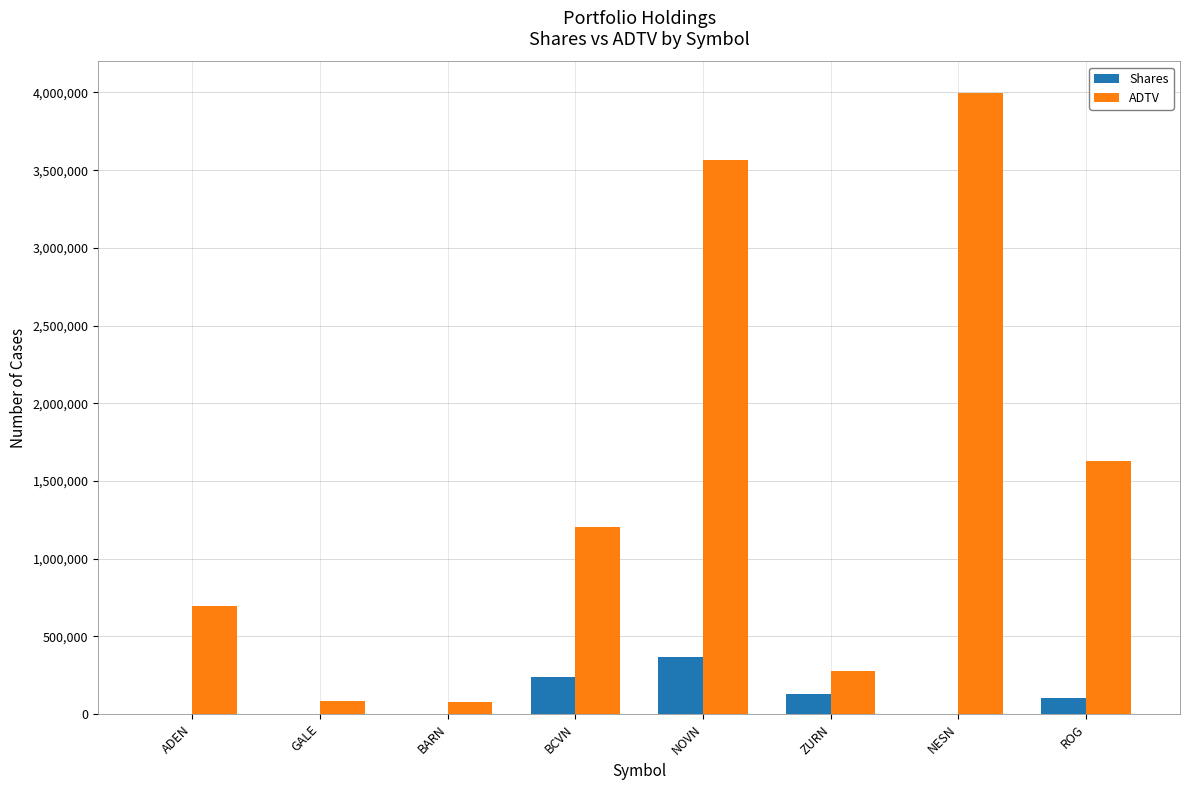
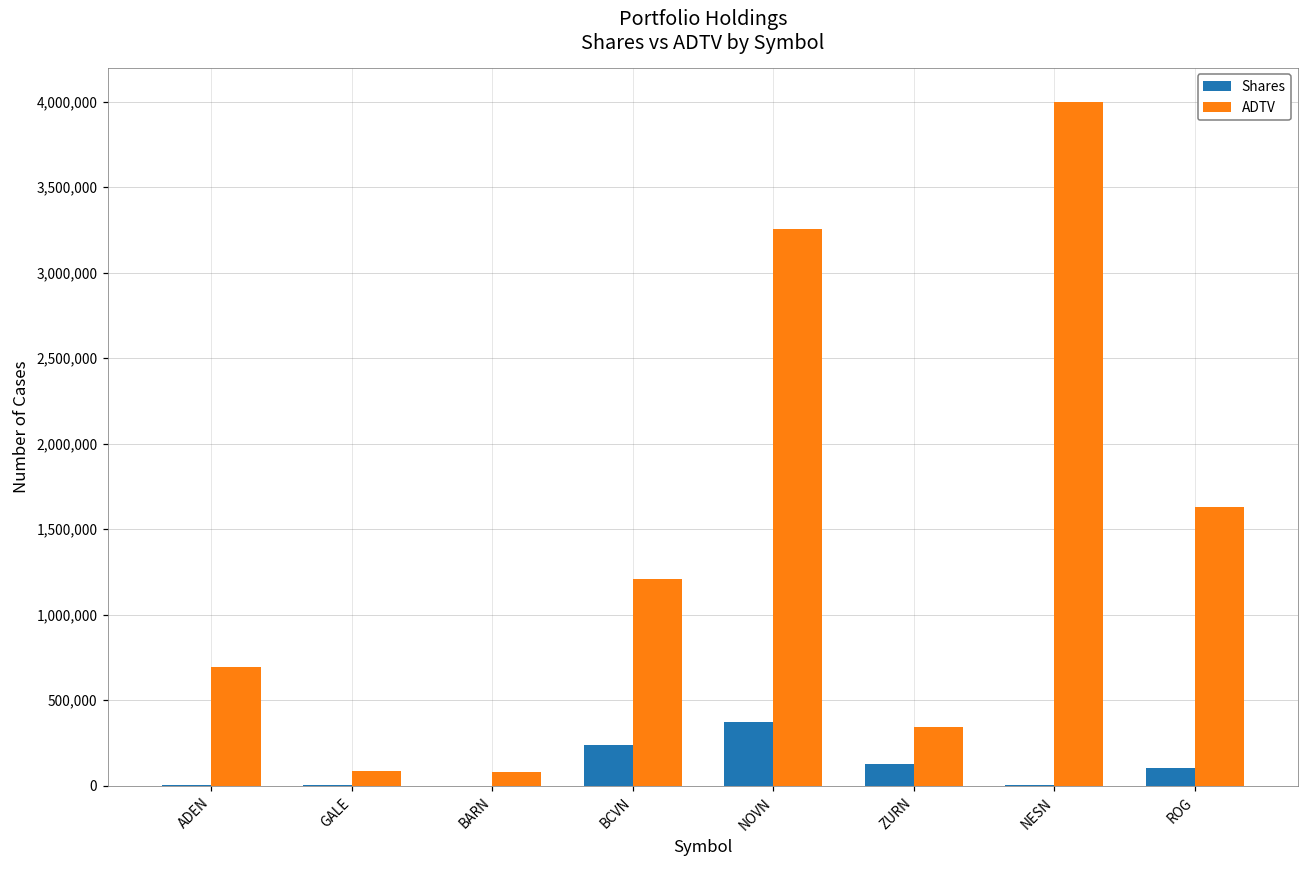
ADTV, NOVN: 3,570,000 -> 3,260,000
ADTV, ZURN: 280,000 -> 340,000
